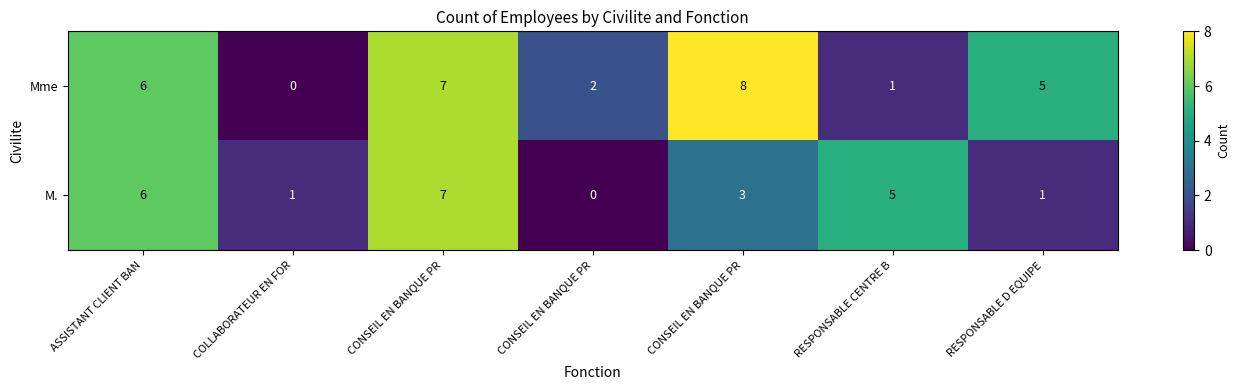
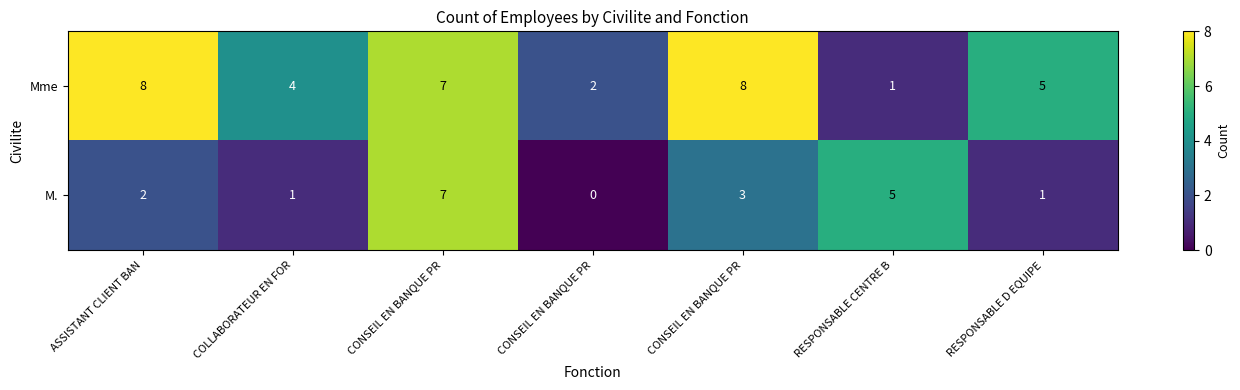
Mme, ASSISTANT CLIENT BAN: 6 -> 8
Mme, COLLABORATEUR EN FOR: 0 -> 4
M., ASSISTANT CLIENT BAN: 6 -> 2
